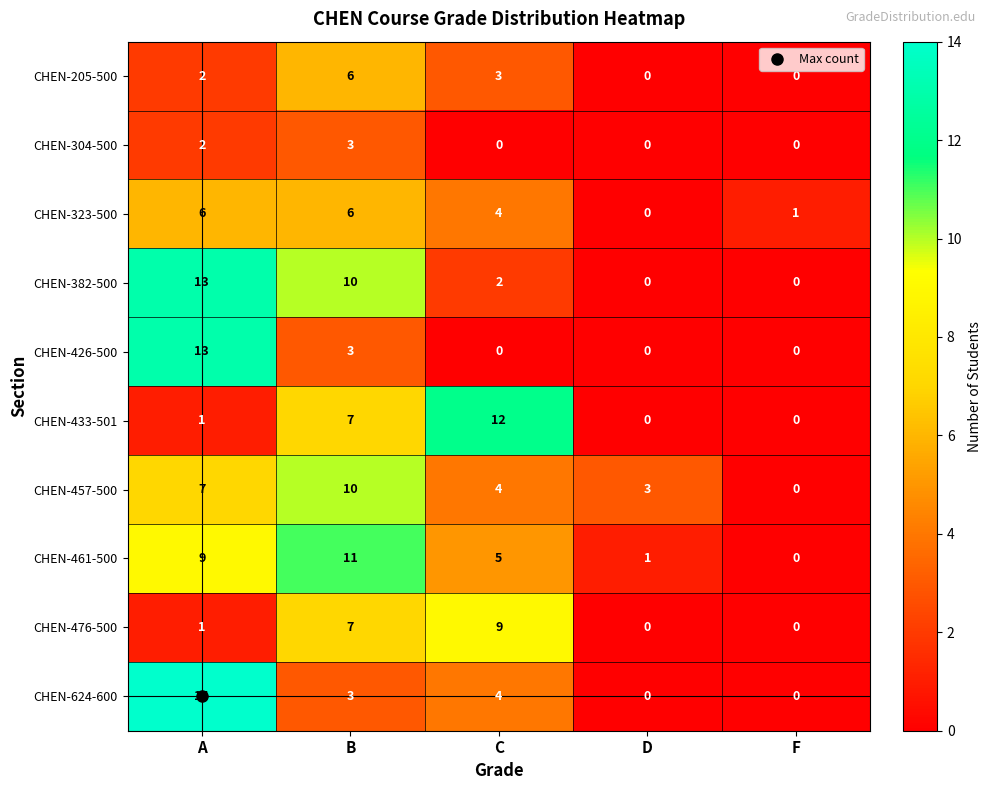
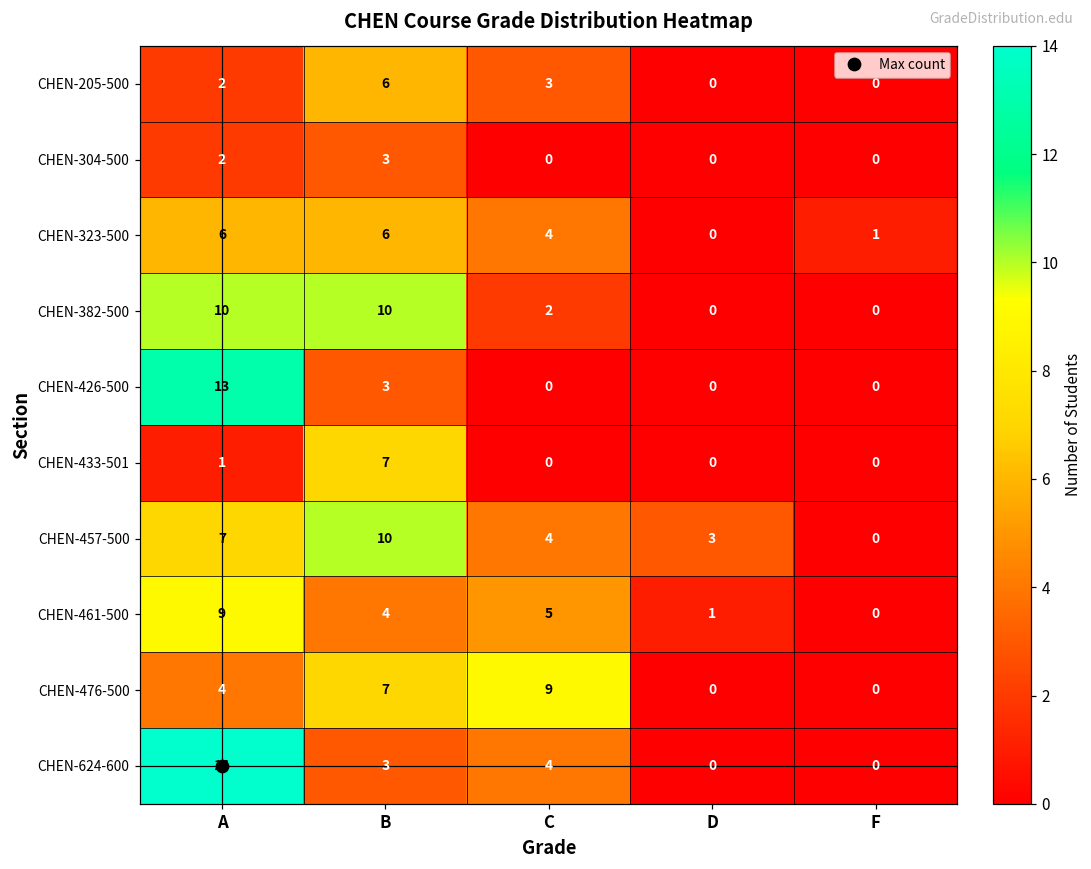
CHEN-382-500, A: 13 -> 10
CHEN-433-501, C: 12 -> 0
CHEN-461-500, B: 11 -> 4
CHEN-476-500, A: 1 -> 4
